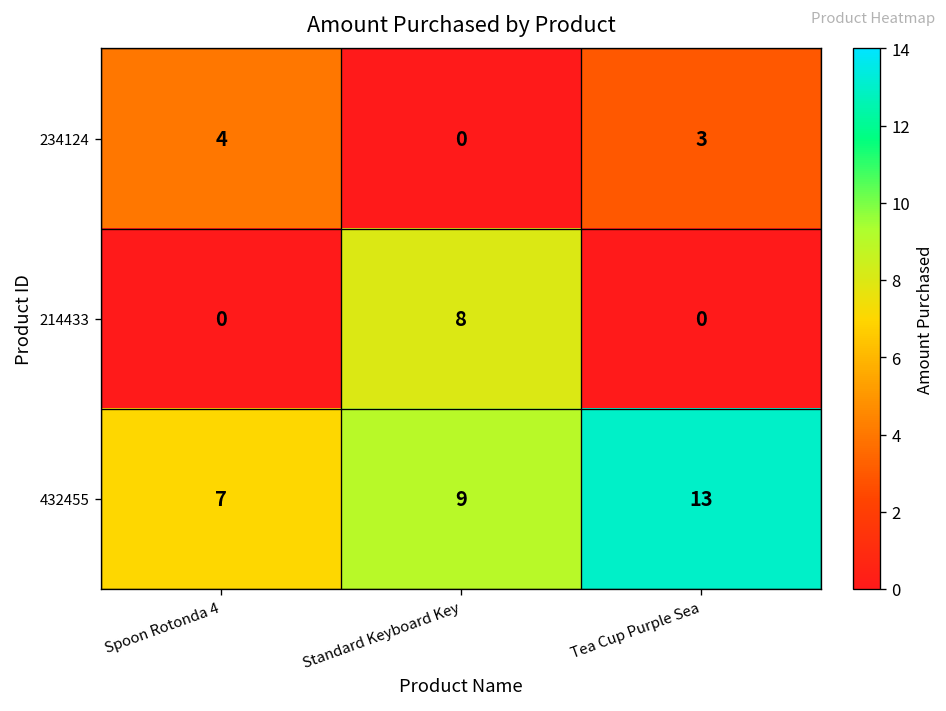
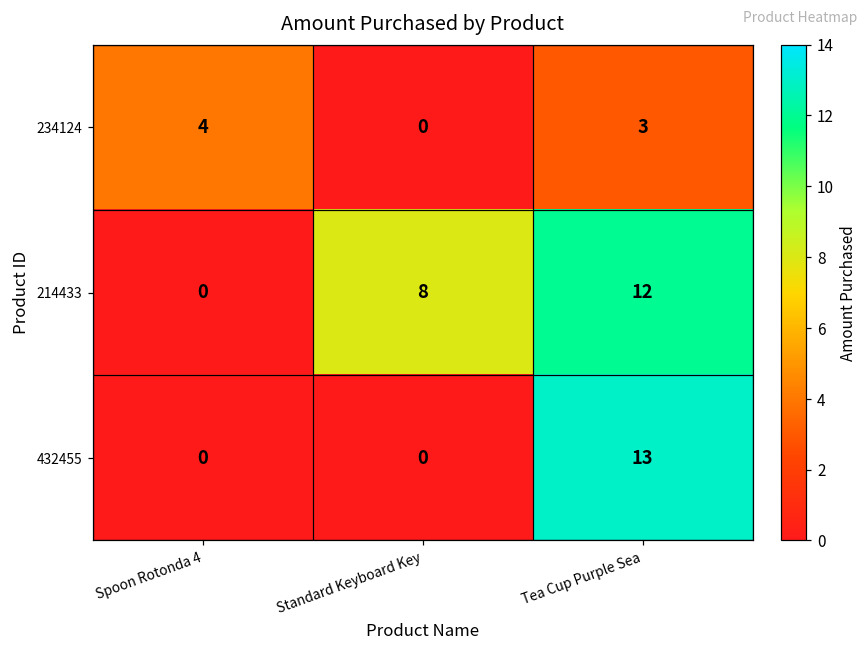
214433, Tea Cup Purple Sea: 0 -> 12
432455, Spoon Rotonda 4: 7 -> 0
432455, Standard Keyboard Key: 9 -> 0
